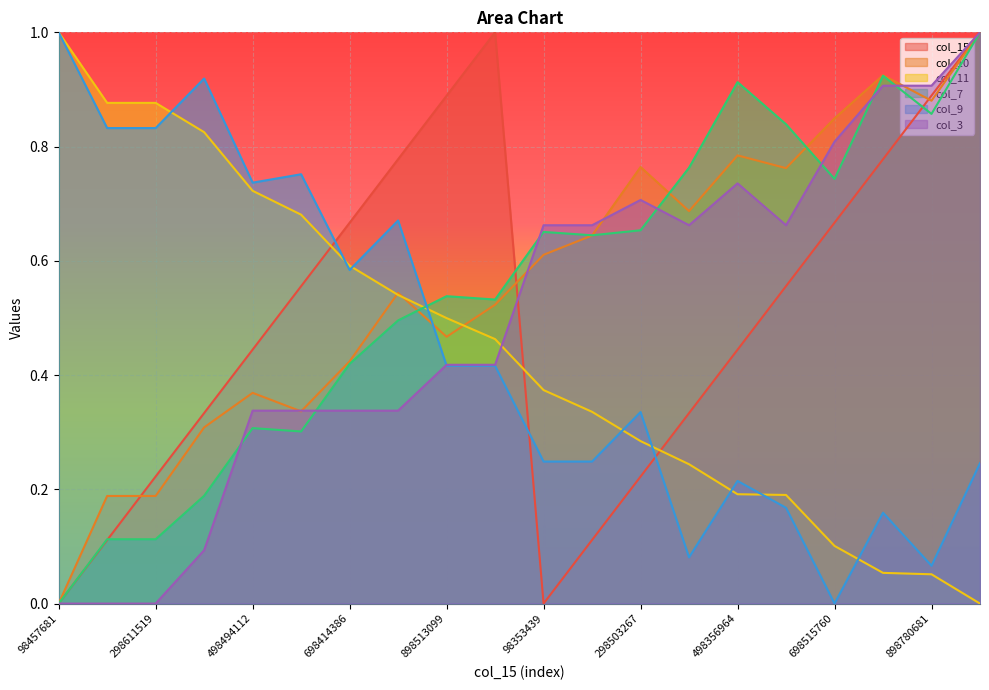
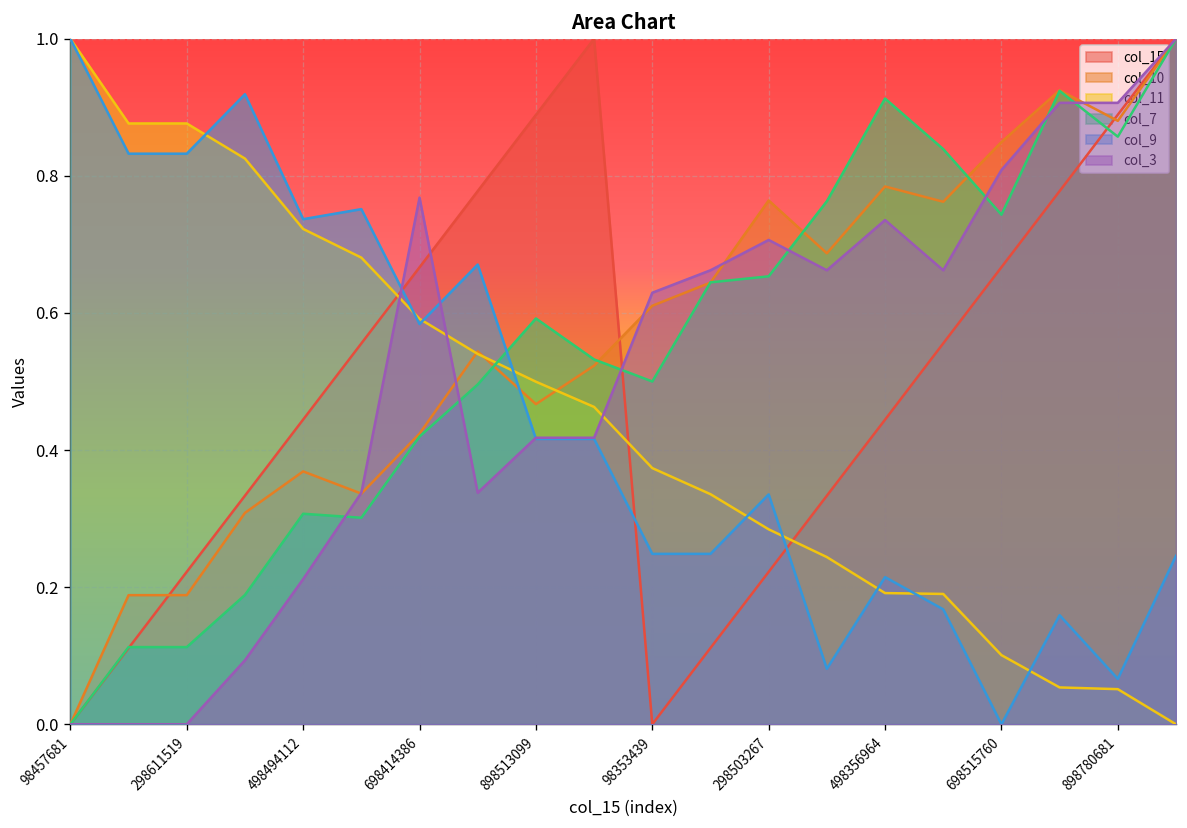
col_3, 498494112: 0.34 -> 0.21
col_3, 698414386: 0.34 -> 0.77
col_7, 898513099: 0.54 -> 0.59
col_7, 98353439: 0.65 -> 0.50
col_3, 98353439: 0.66 -> 0.63
